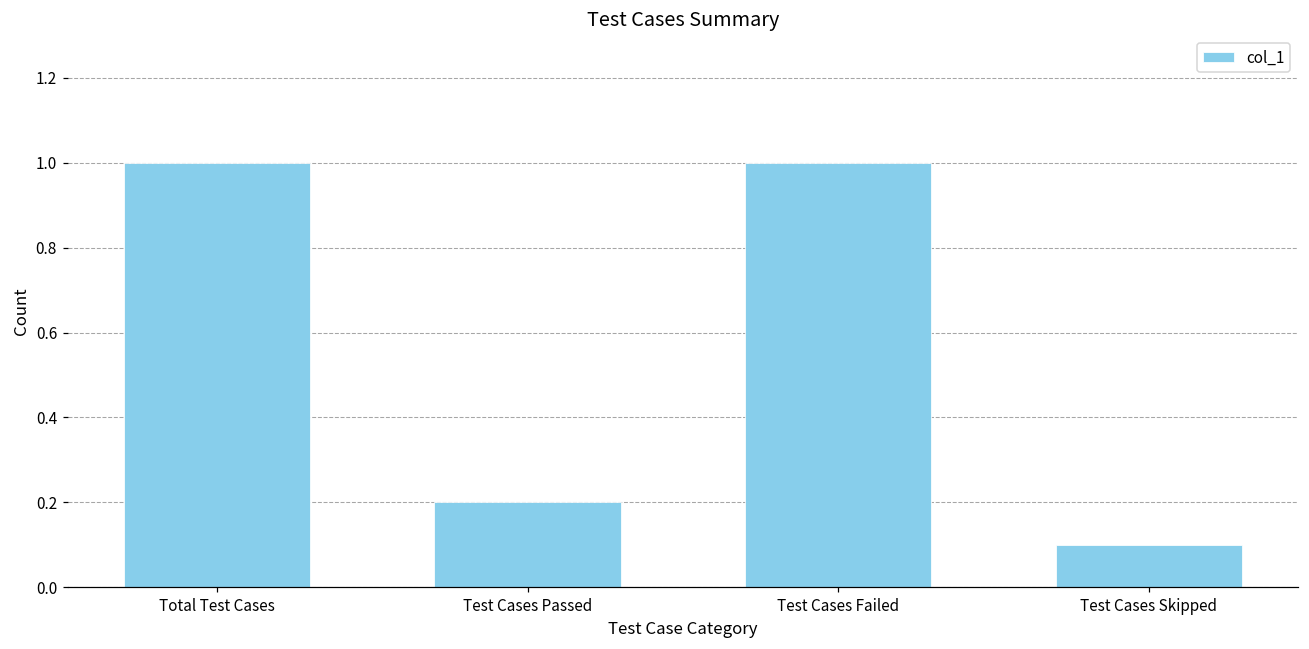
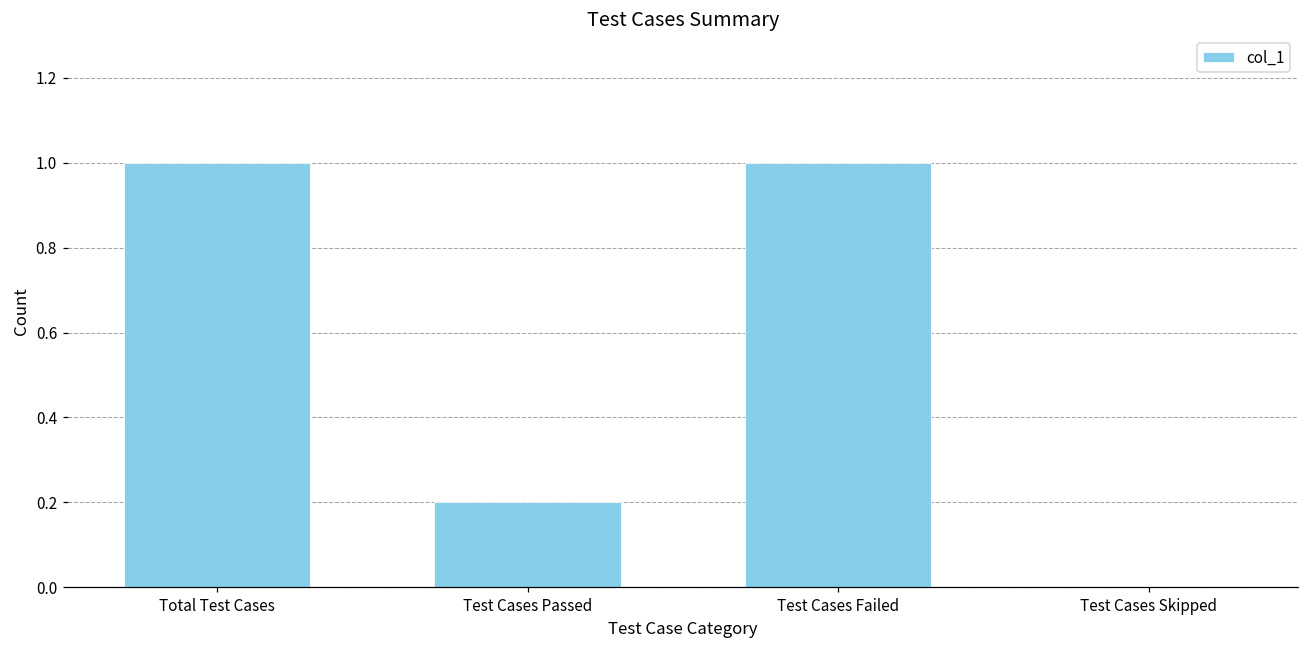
Test Cases Skipped: 0.1 -> 0.0
